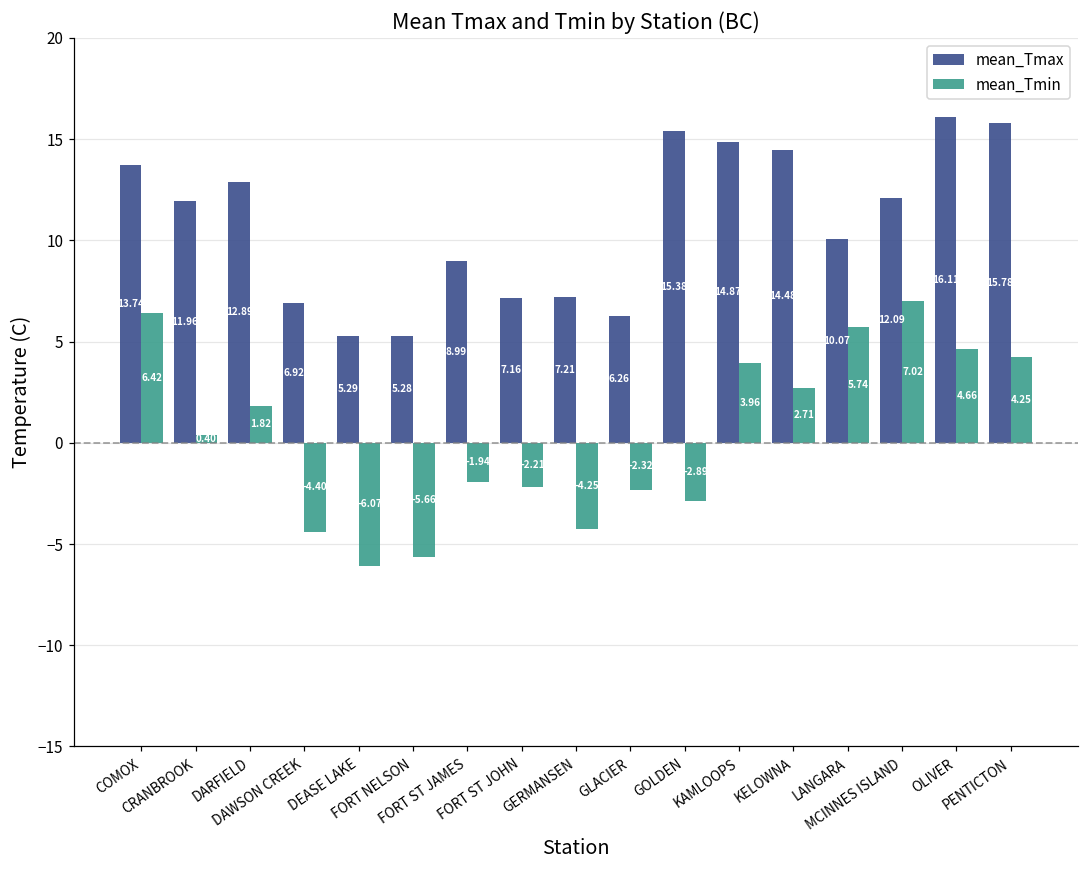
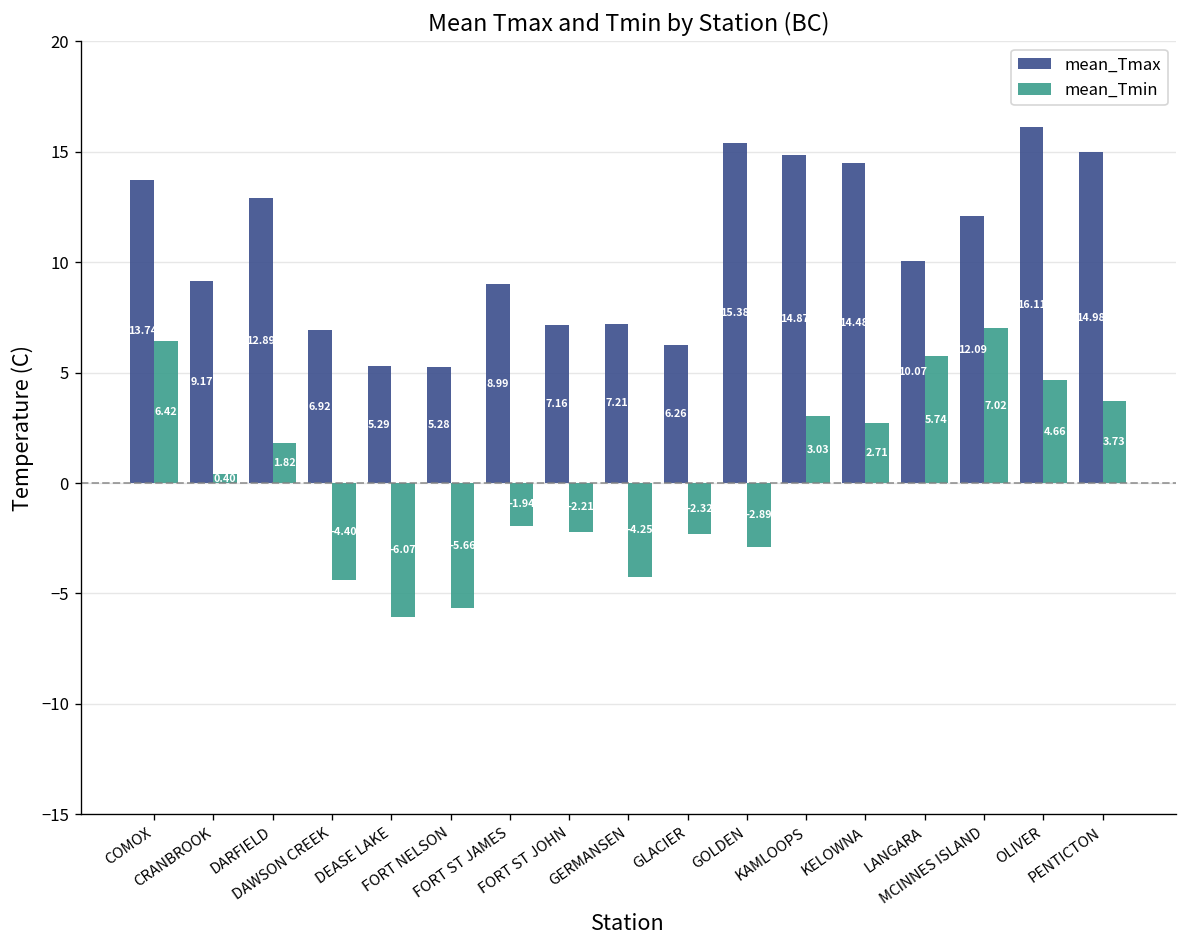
mean_Tmax, CRANBROOK: 11.96 -> 9.17
mean_Tmin, KAMLOOPS: 3.96 -> 3.03
mean_Tmax, PENTICTON: 15.78 -> 14.98
mean_Tmin, PENTICTON: 4.25 -> 3.73
